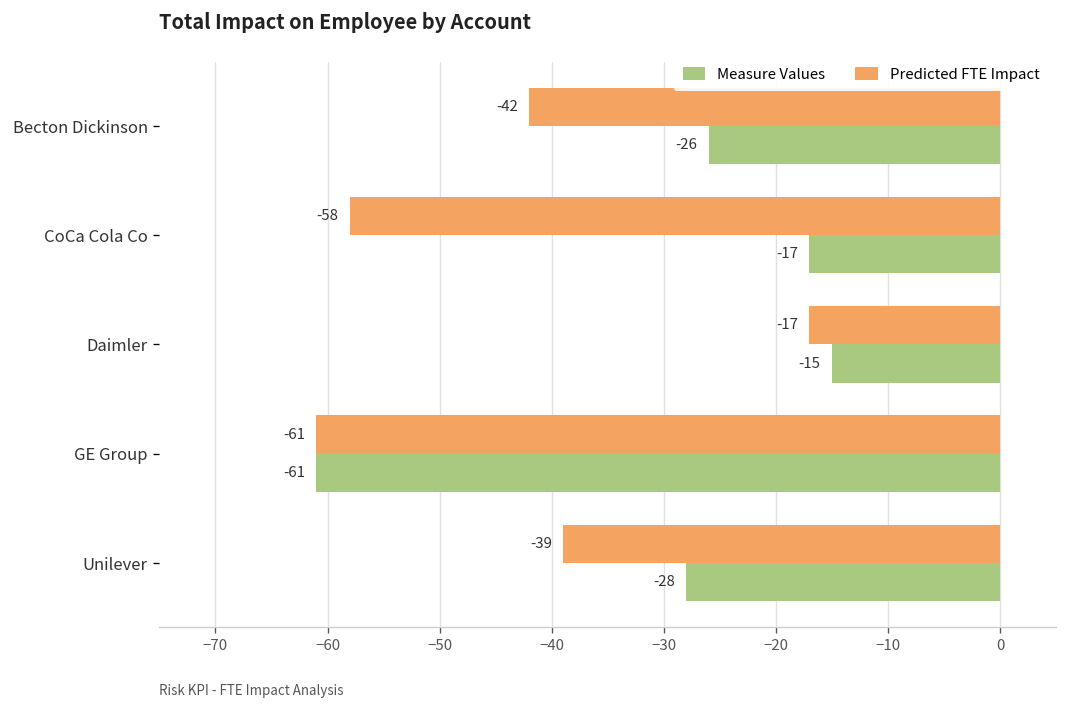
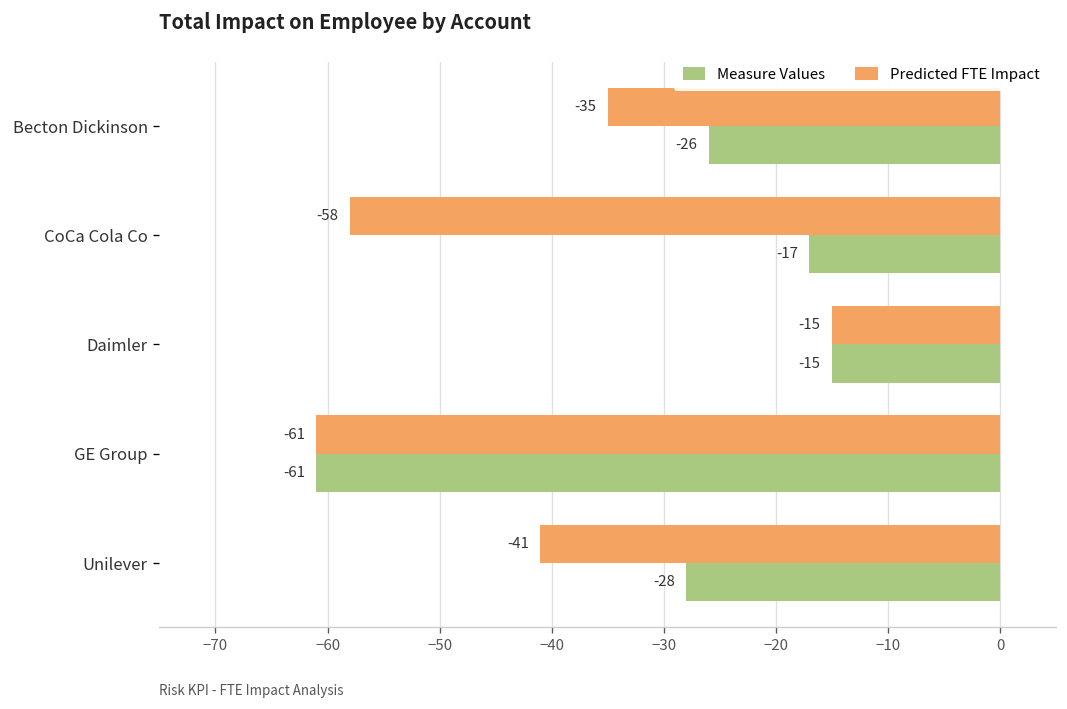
Predicted FTE Impact, Becton Dickinson: -42 -> -35
Predicted FTE Impact, Daimler: -17 -> -15
Predicted FTE Impact, Unilever: -39 -> -41
